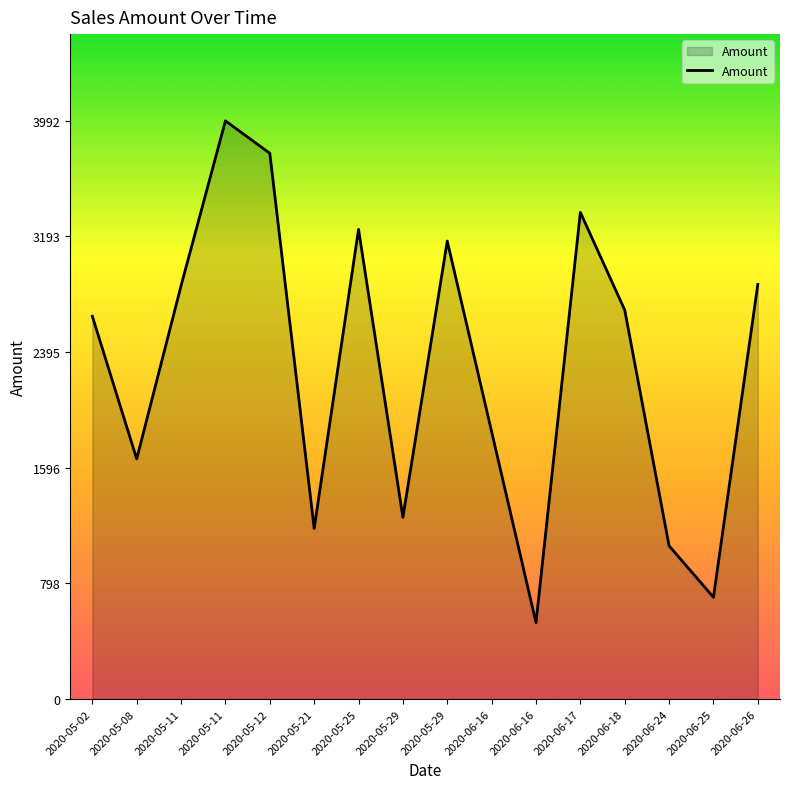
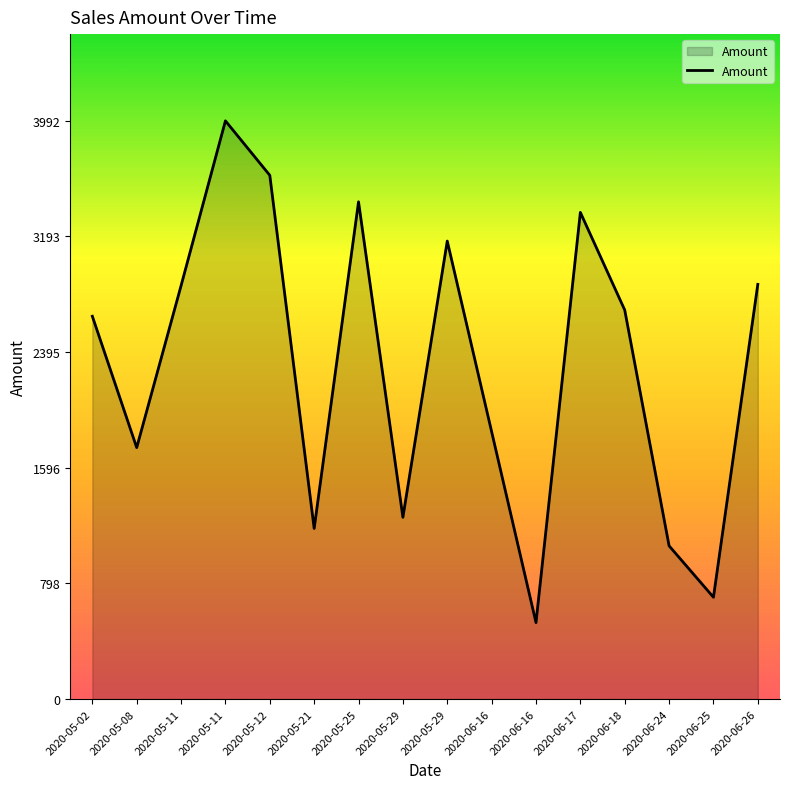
2020-05-08: 1660 -> 1740
2020-05-12: 3770 -> 3620
2020-05-25: 3240 -> 3430
